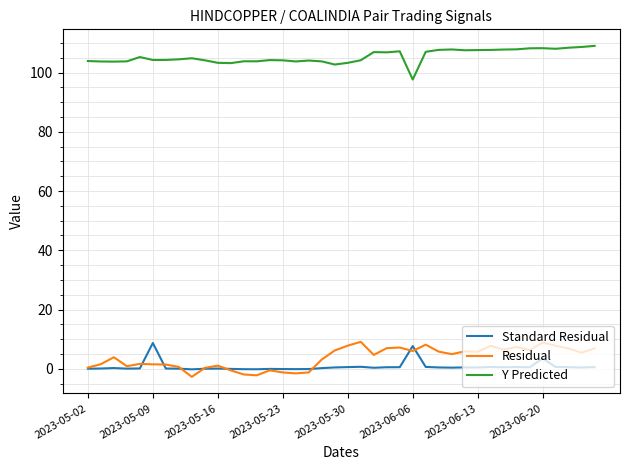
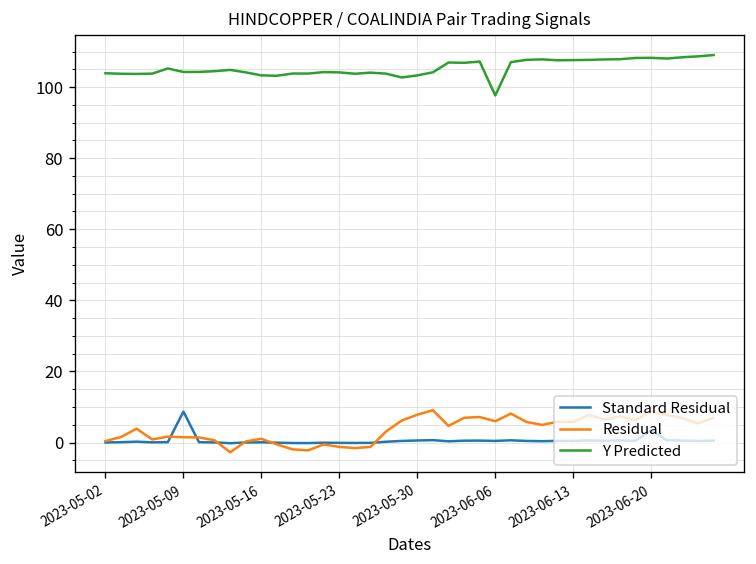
Standard Residual, 2023-06-06: 8 -> 0
